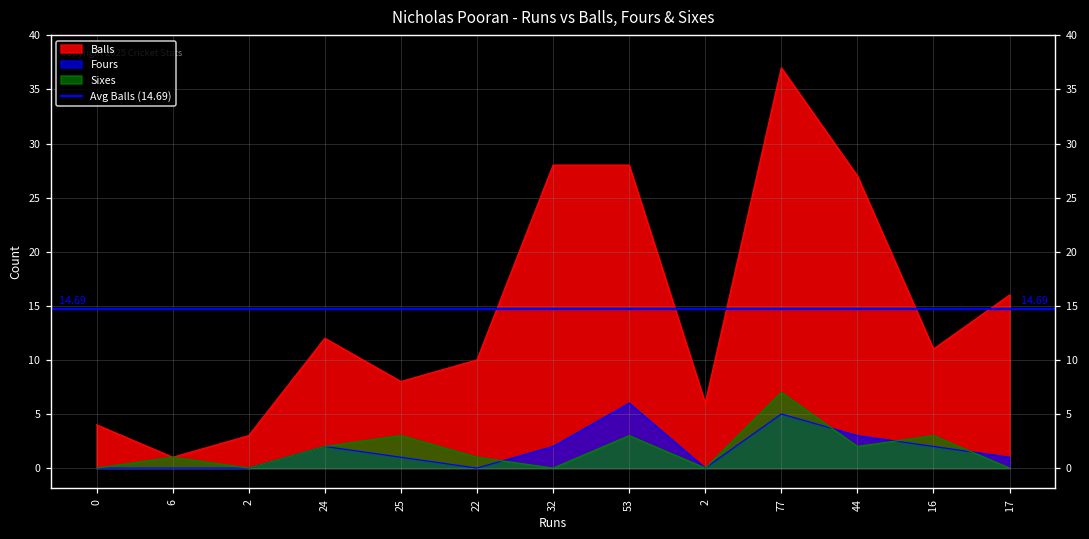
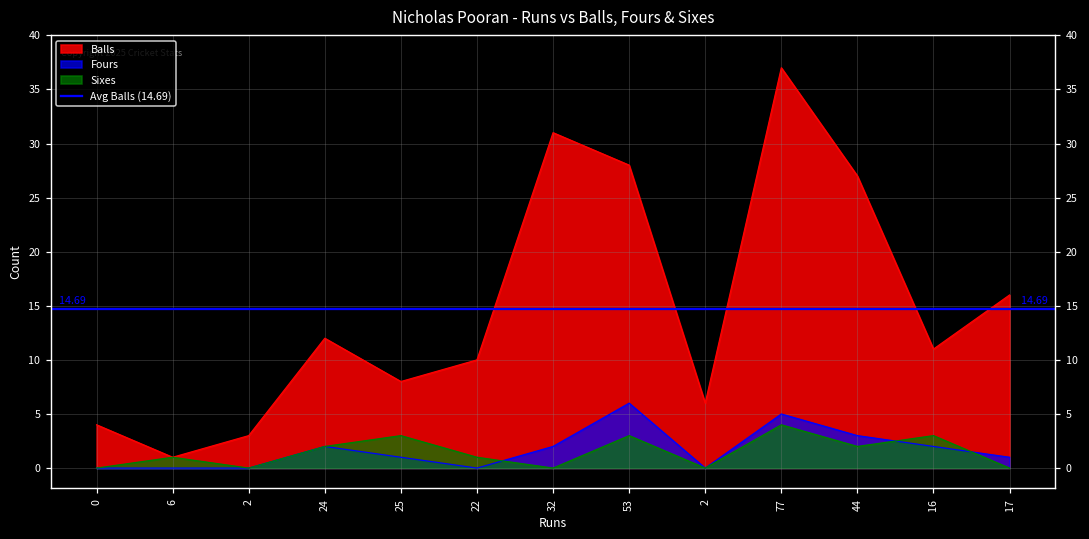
Balls, 32: 28 -> 31
Sixes, 77: 7 -> 4
